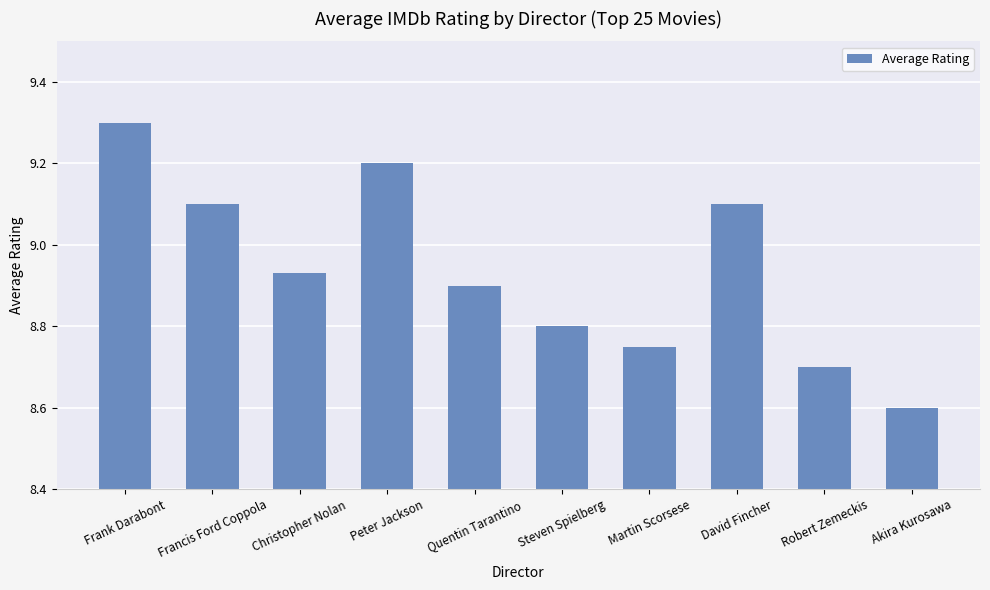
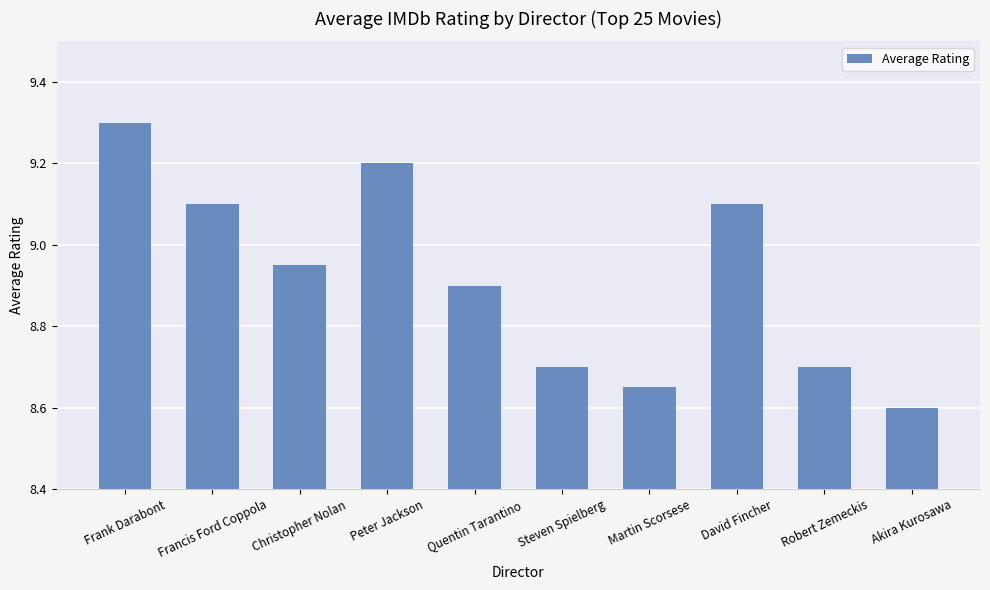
Christopher Nolan: 8.93 -> 8.95
Steven Spielberg: 8.8 -> 8.7
Martin Scorsese: 8.75 -> 8.65
